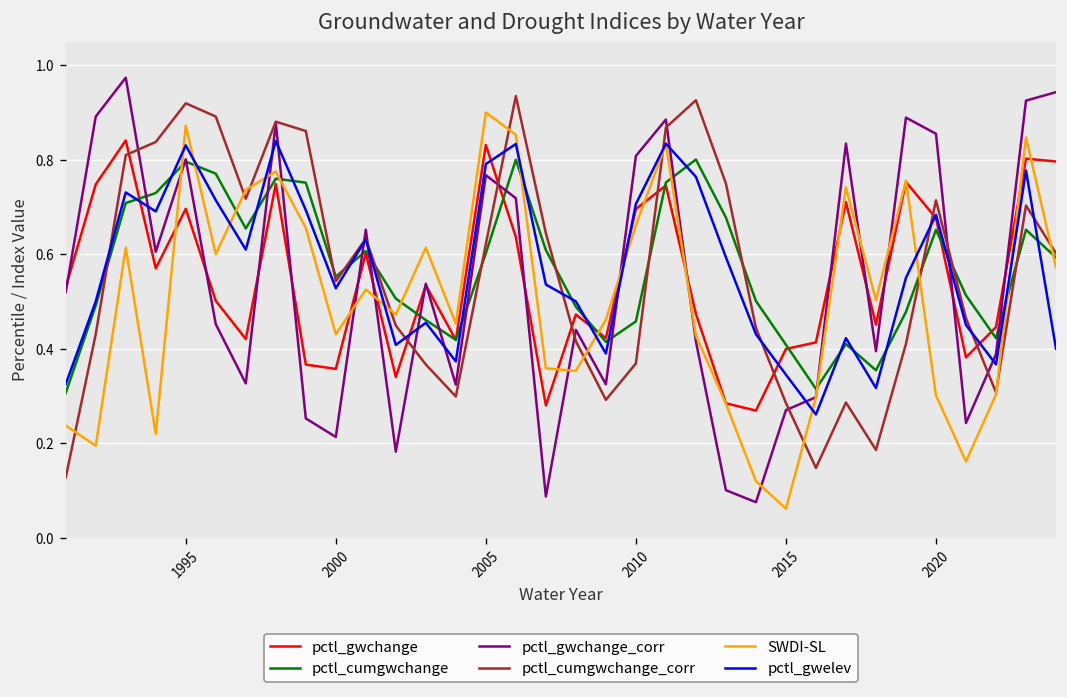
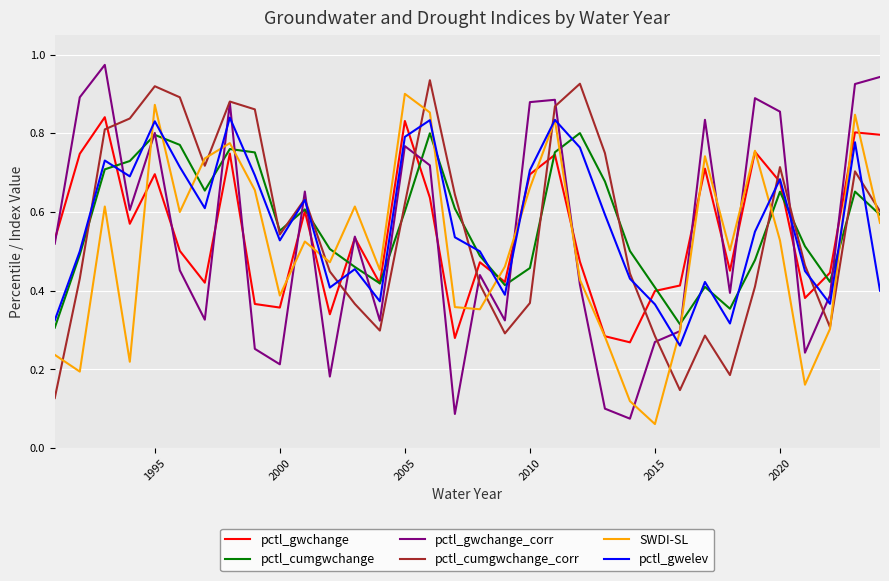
SWDI-SL, 2000: 0.43 -> 0.39
pctl_gwchange_corr, 2010: 0.81 -> 0.88
pctl_gwelev, 2015: 0.34 -> 0.37
SWDI-SL, 2020: 0.30 -> 0.53
